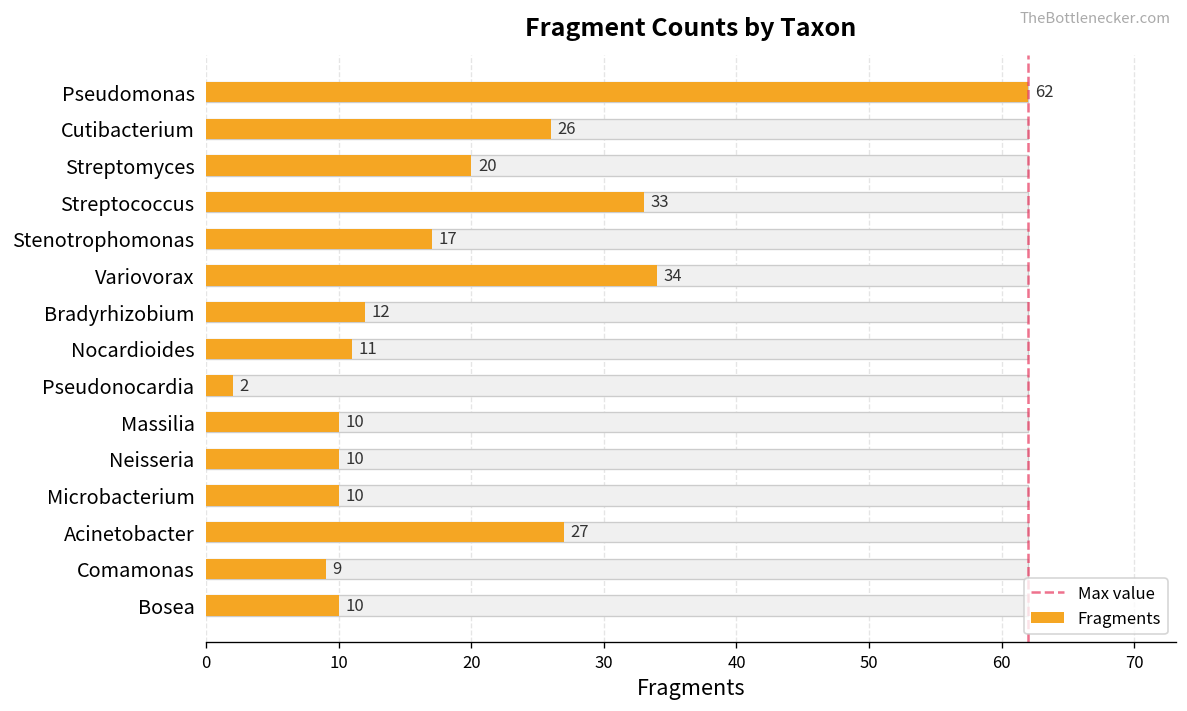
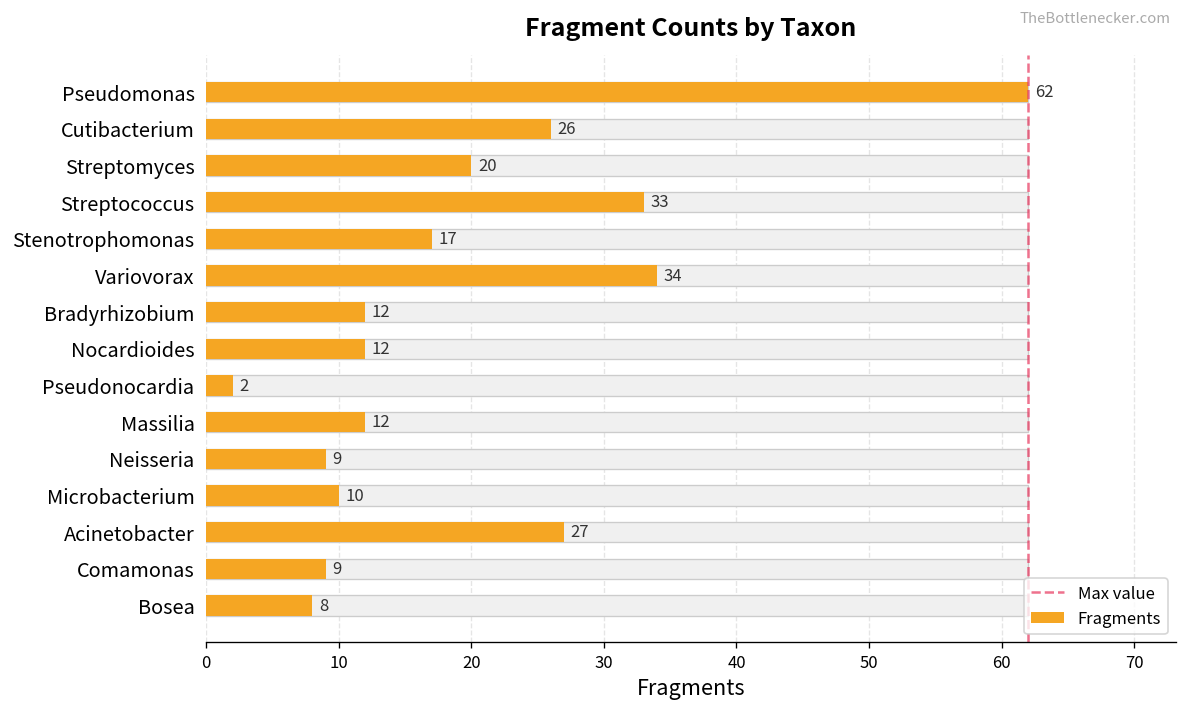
Fragments, Nocardioides: 11 -> 12
Fragments, Massilia: 10 -> 12
Fragments, Neisseria: 10 -> 9
Fragments, Bosea: 10 -> 8
